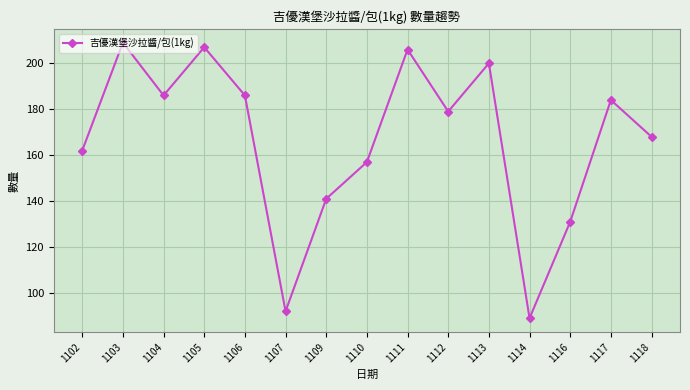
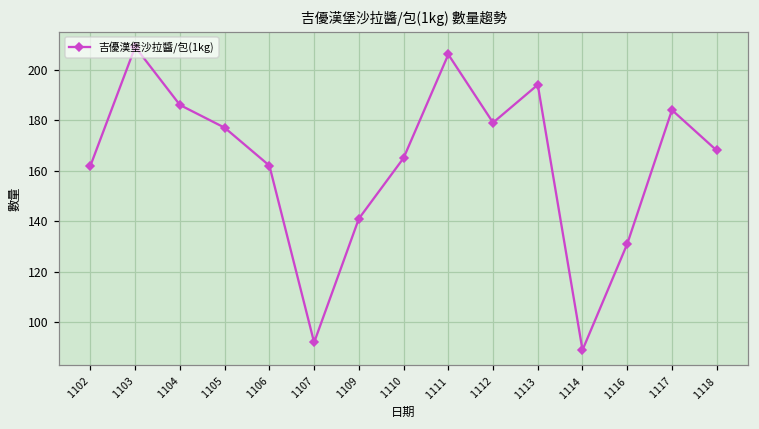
1105: 207 -> 177
1106: 186 -> 162
1110: 157 -> 165
1113: 200 -> 194
